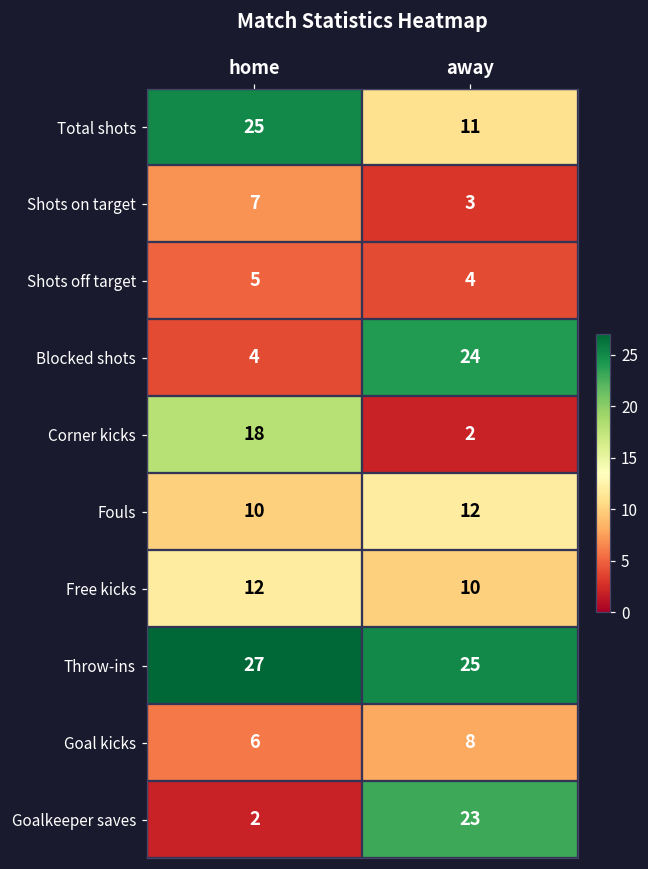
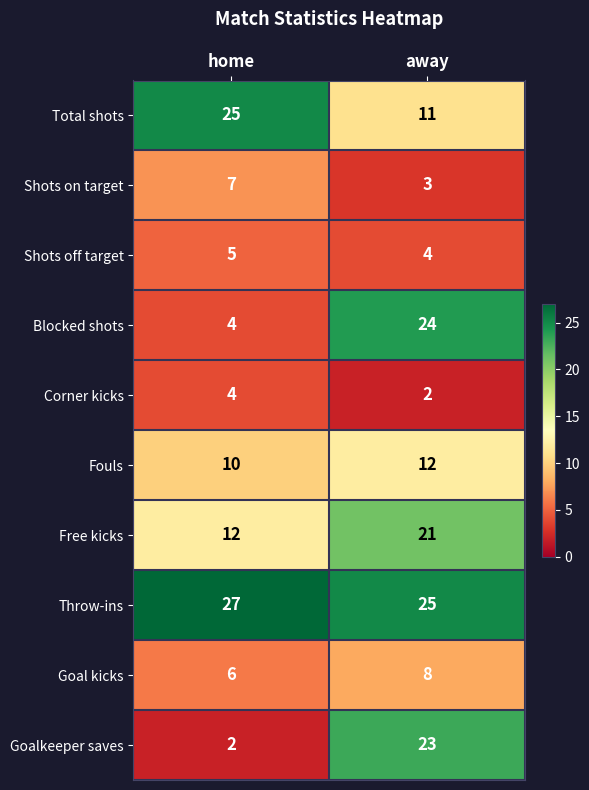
Corner kicks, home: 18 -> 4
Free kicks, away: 10 -> 21
